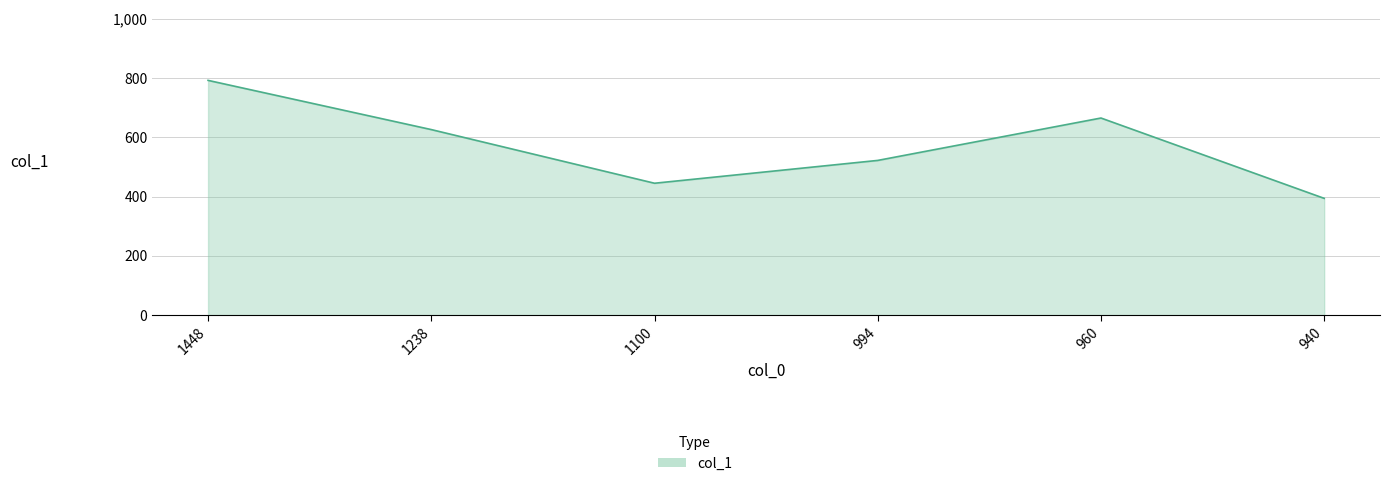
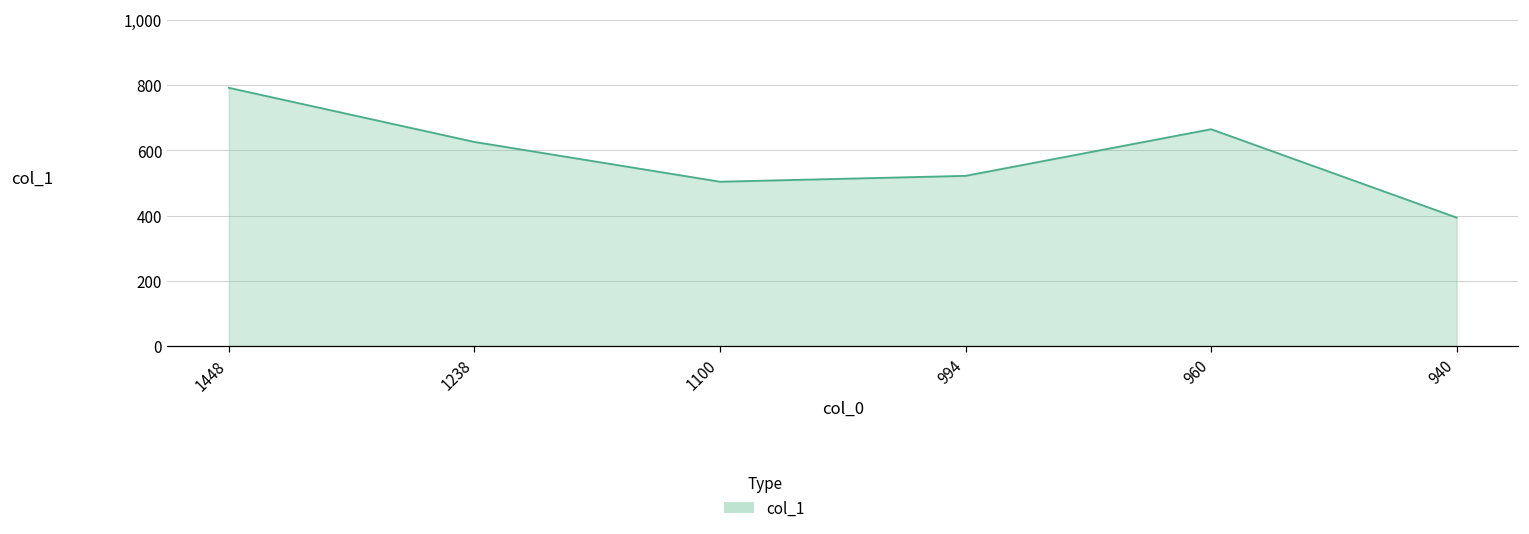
1100: 450 -> 500
